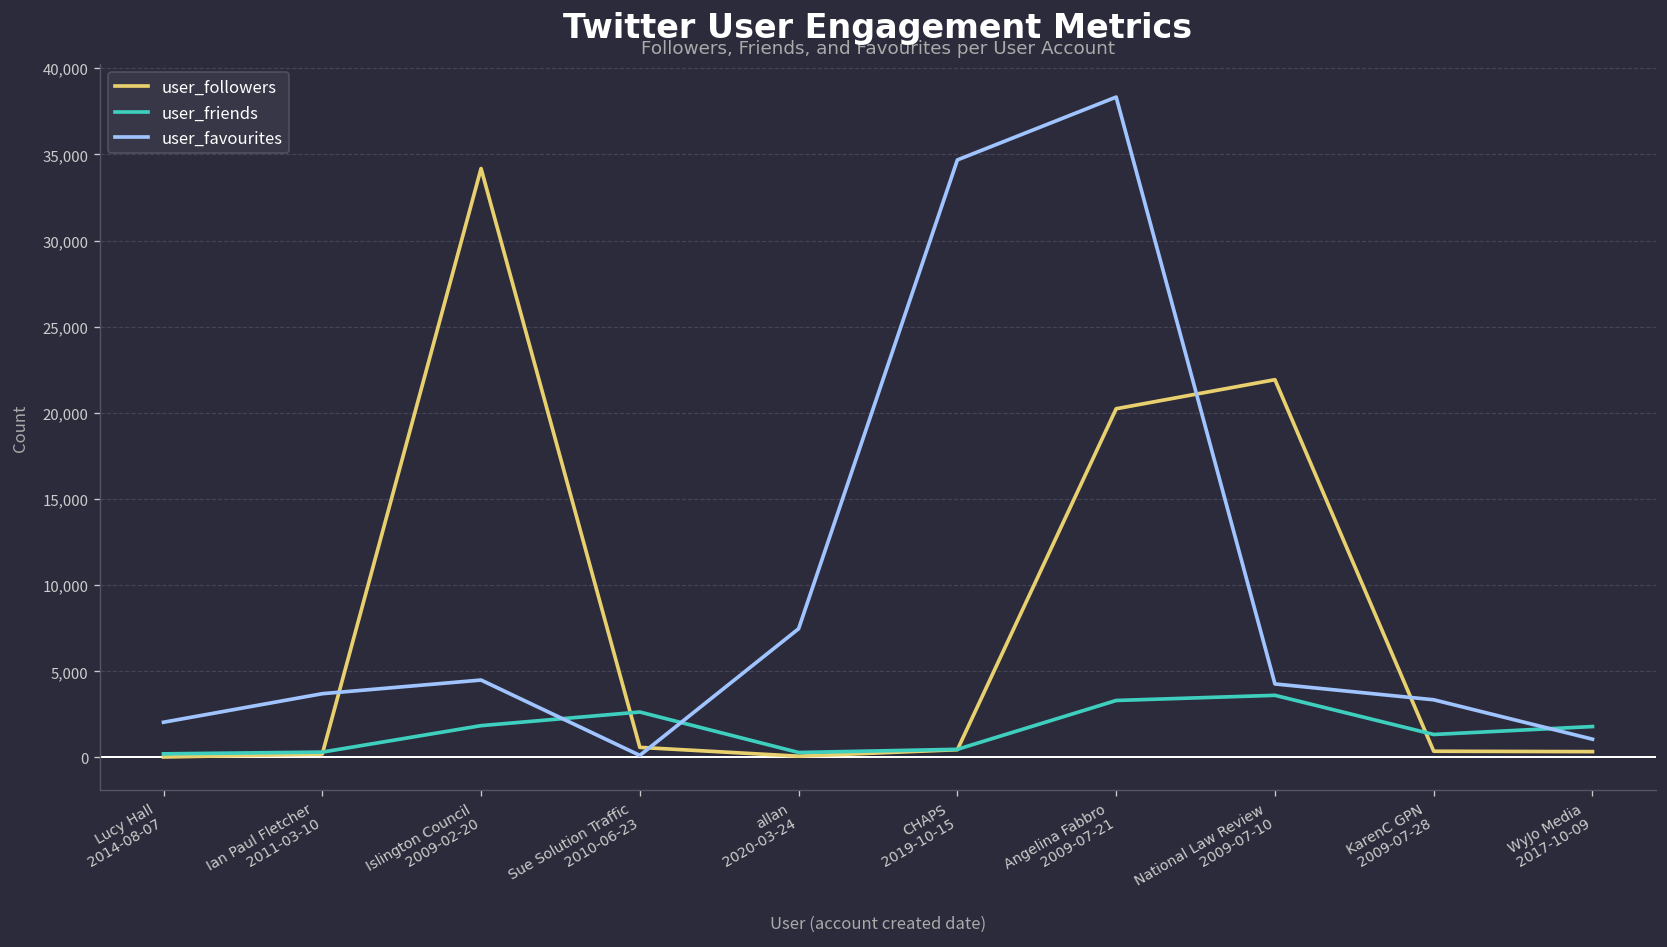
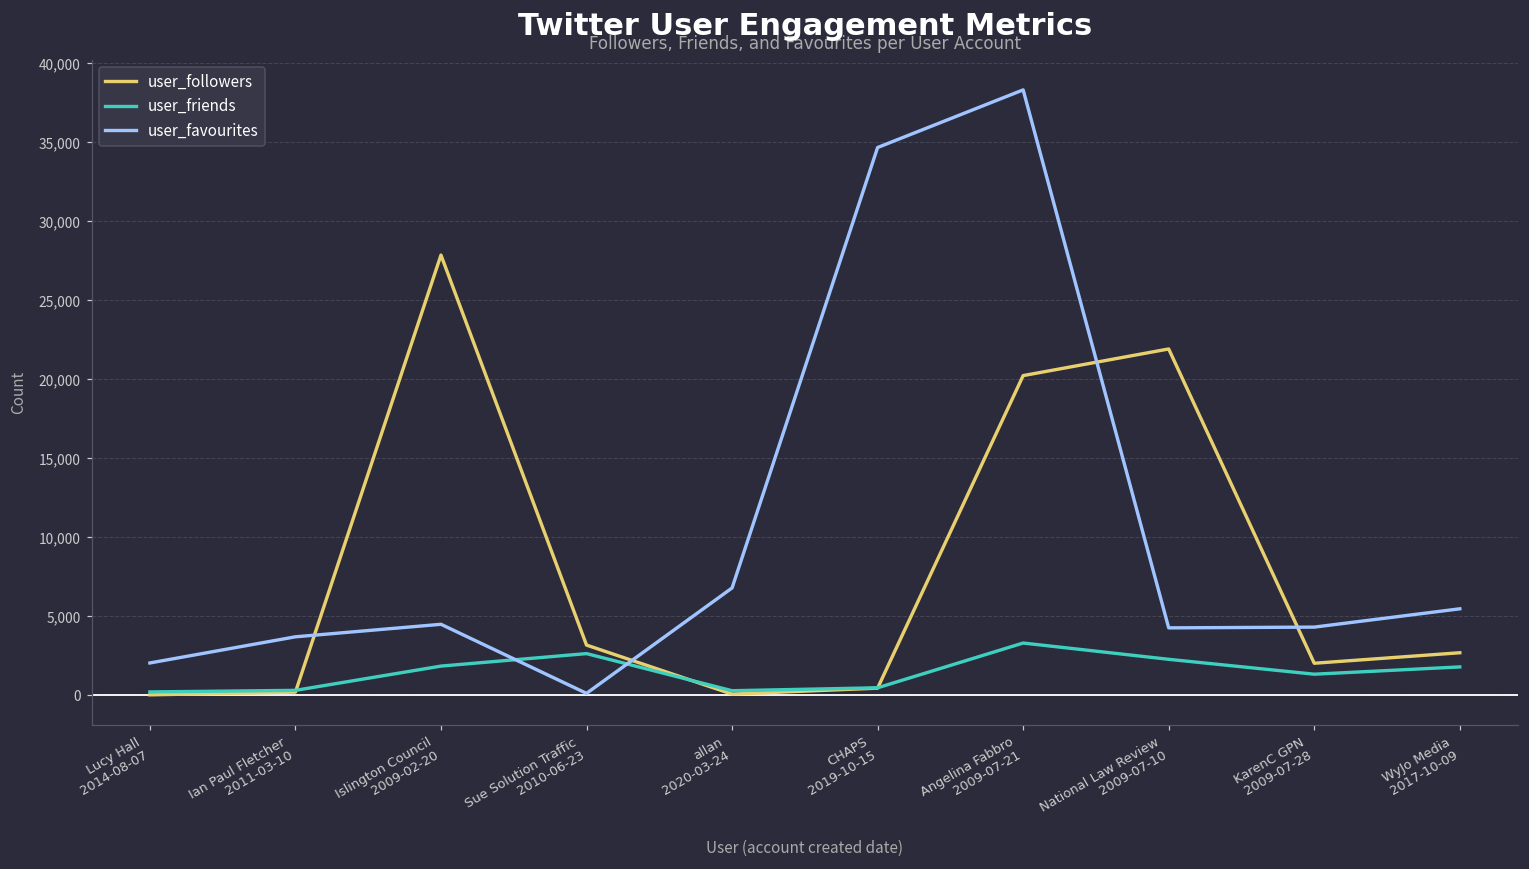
user_followers, Islington Council 2009-02-20: 34,200 -> 27,900
user_followers, Sue Solution Traffic 2010-06-23: 600 -> 3,200
user_favourites, allan 2020-03-24: 7,500 -> 6,800
user_friends, National Law Review 2009-07-10: 3,600 -> 2,300
user_followers, KarenC GPN 2009-07-28: 400 -> 2,000
user_favourites, KarenC GPN 2009-07-28: 3,300 -> 4,300
user_followers, WyJo Media 2017-10-09: 300 -> 2,700
user_favourites, WyJo Media 2017-10-09: 1,100 -> 5,500
